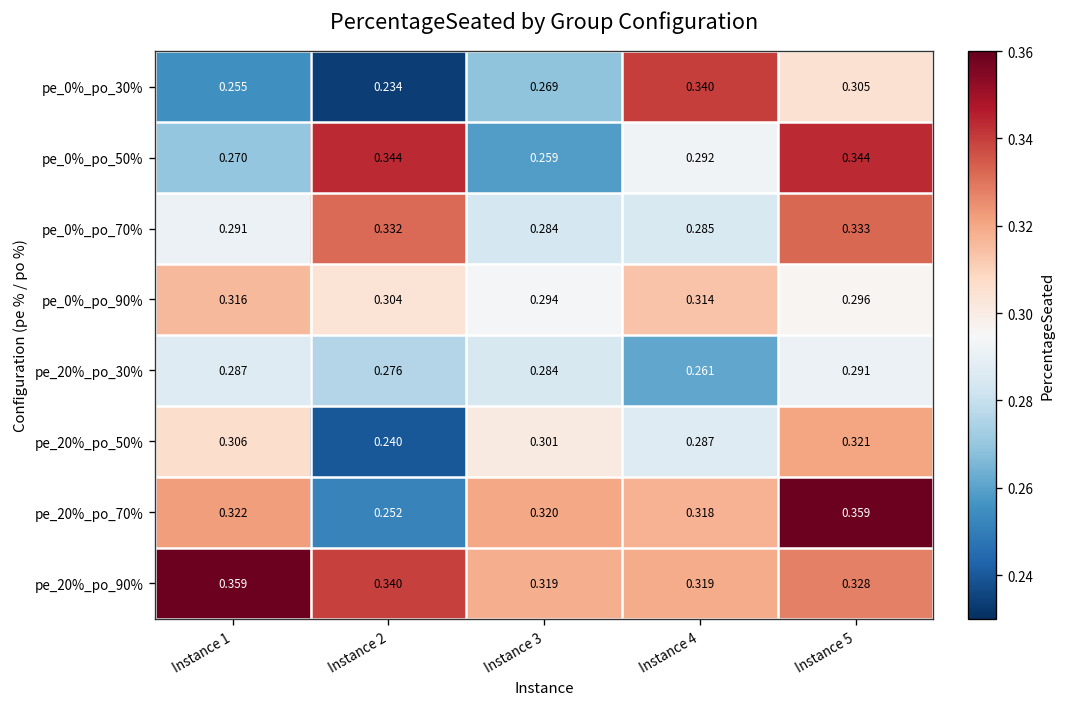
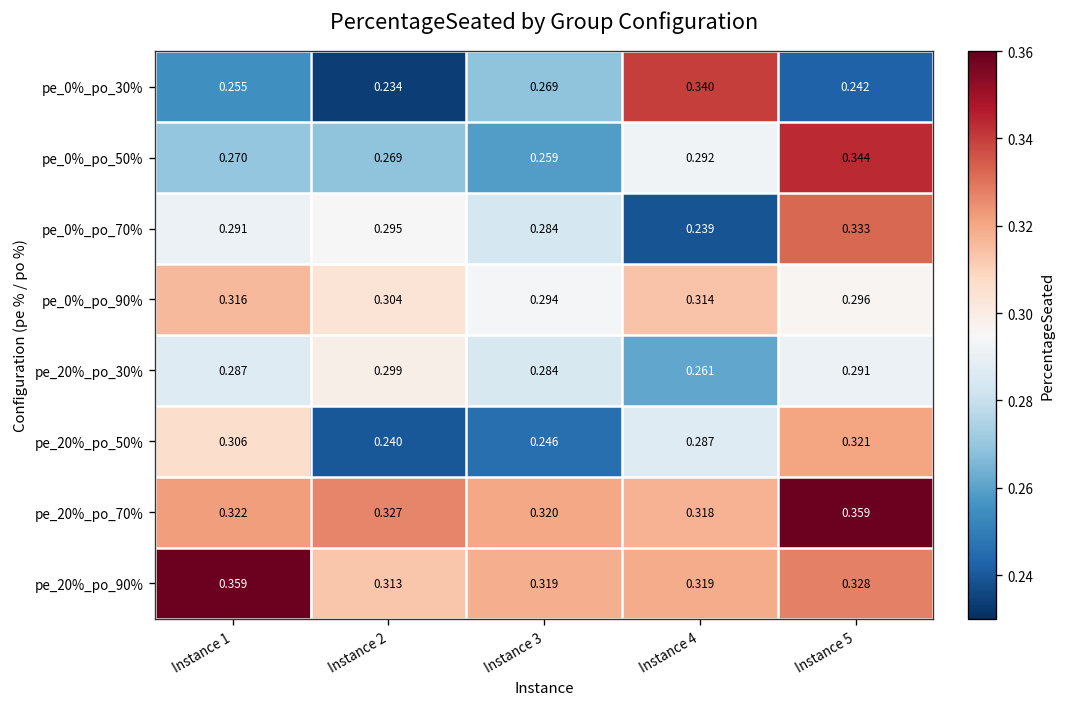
pe_0%_po_30%, Instance 5: 0.305 -> 0.242
pe_0%_po_50%, Instance 2: 0.344 -> 0.269
pe_0%_po_70%, Instance 2: 0.332 -> 0.295
pe_0%_po_70%, Instance 4: 0.285 -> 0.239
pe_20%_po_30%, Instance 2: 0.276 -> 0.299
pe_20%_po_50%, Instance 3: 0.301 -> 0.246
pe_20%_po_70%, Instance 2: 0.252 -> 0.327
pe_20%_po_90%, Instance 2: 0.340 -> 0.313
